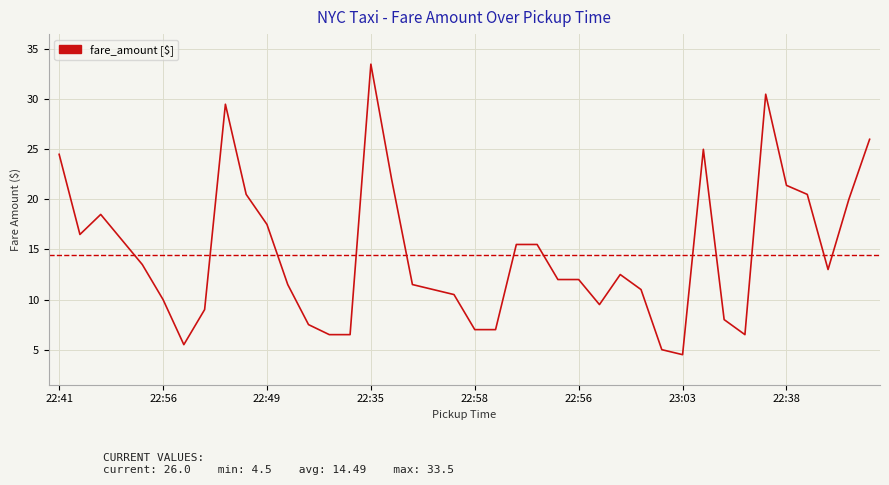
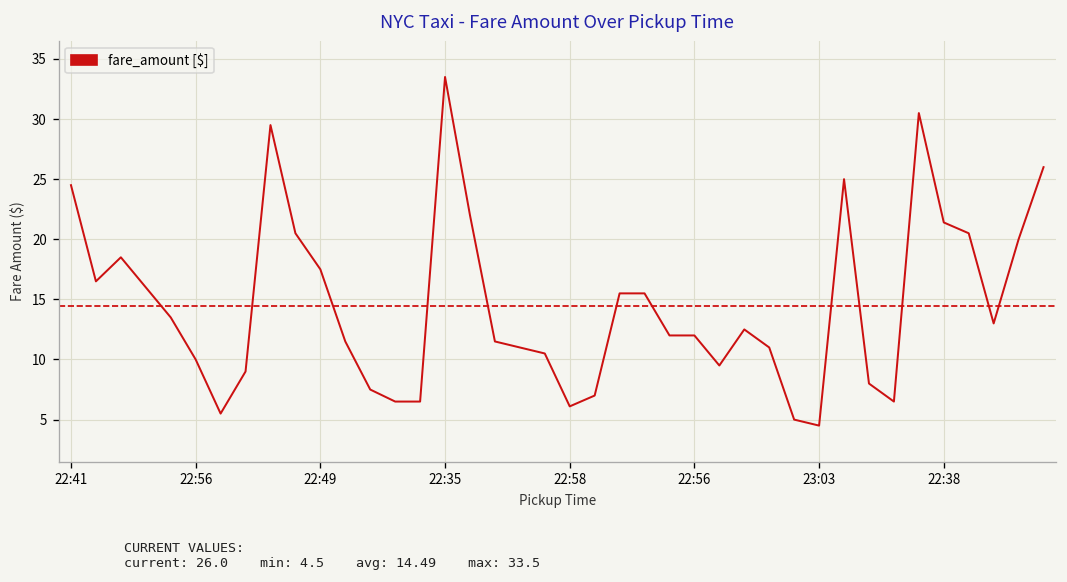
22:58: 7.0 -> 6.1
